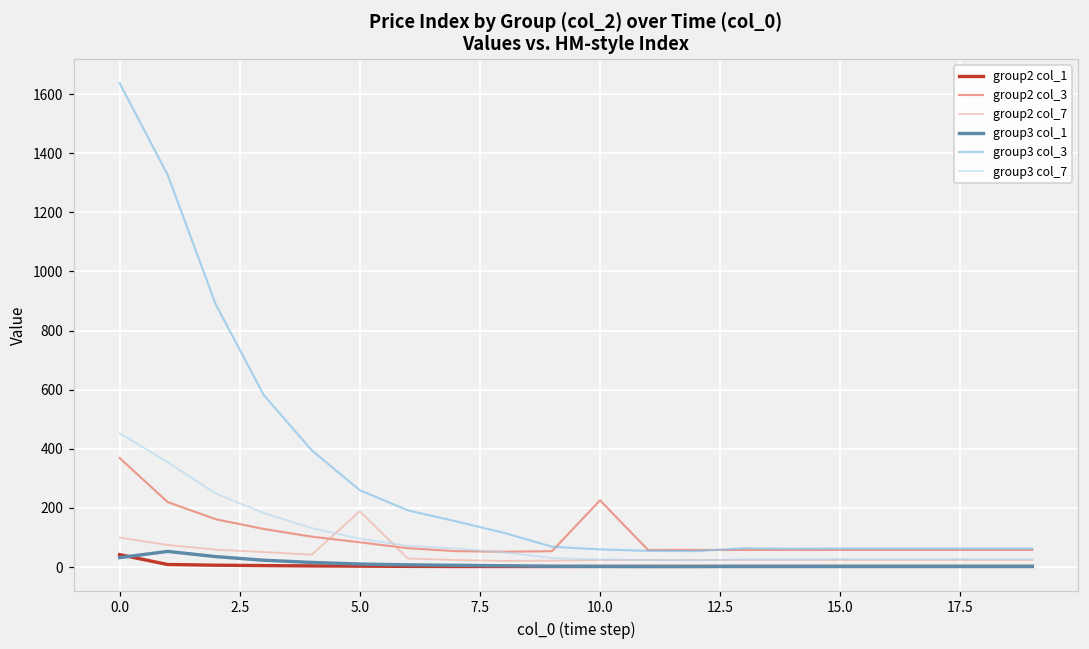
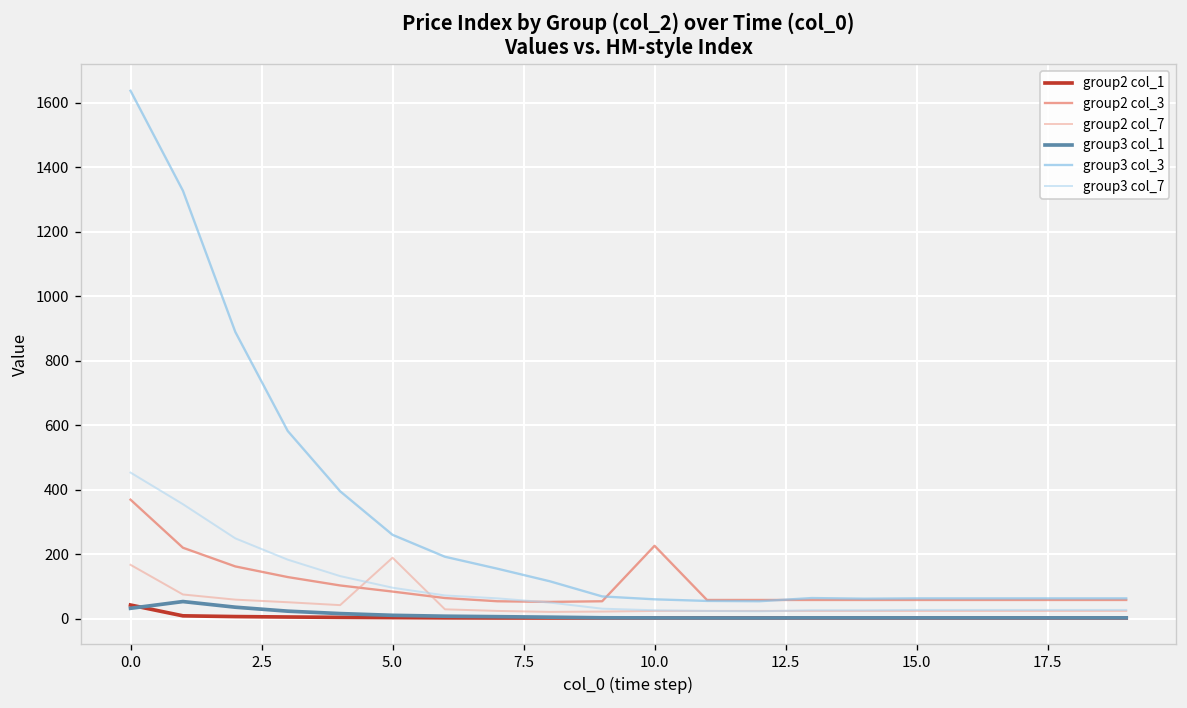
group2 col_7, 0.0: 100 -> 170
